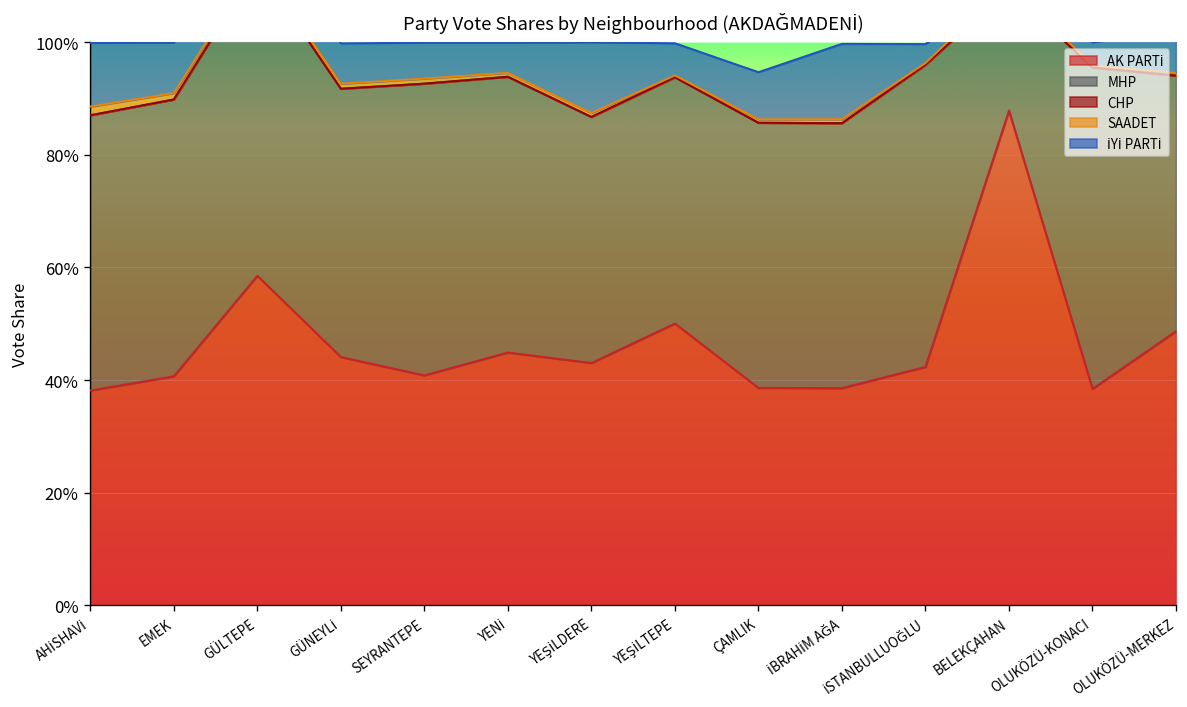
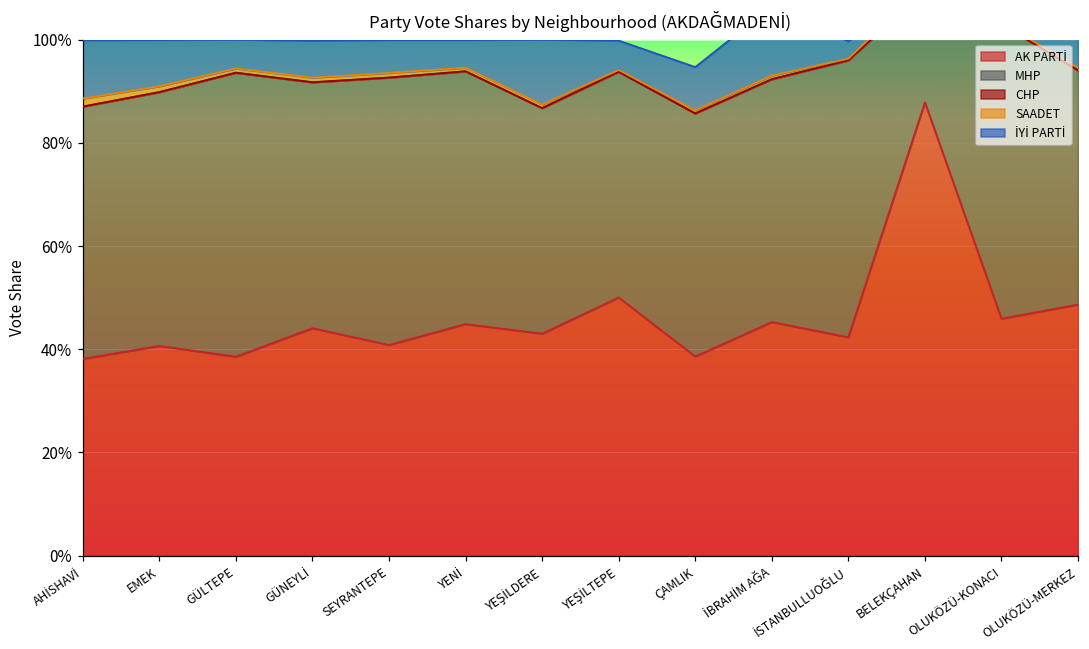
AK PARTİ, GÜLTEPE: 59% -> 39%
AK PARTİ, İBRAHİM AĞA: 39% -> 45%
AK PARTİ, OLUKÖZÜ-KONACI: 38% -> 46%
